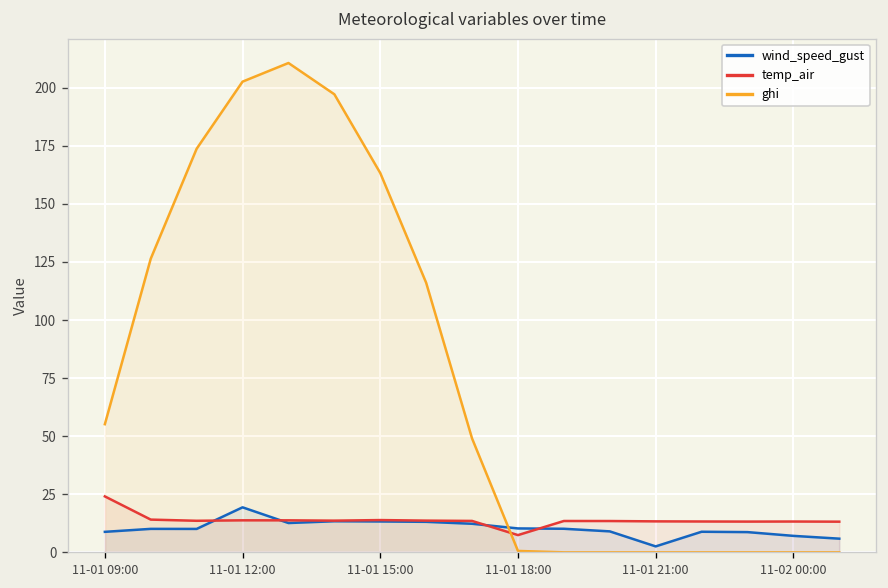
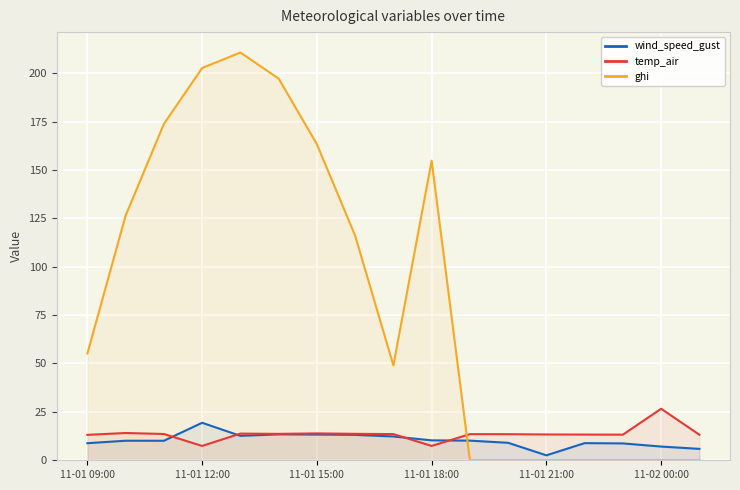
temp_air, 11-01 09:00: 24 -> 13
temp_air, 11-01 12:00: 14 -> 7
ghi, 11-01 18:00: 1 -> 155
temp_air, 11-02 00:00: 13 -> 27
